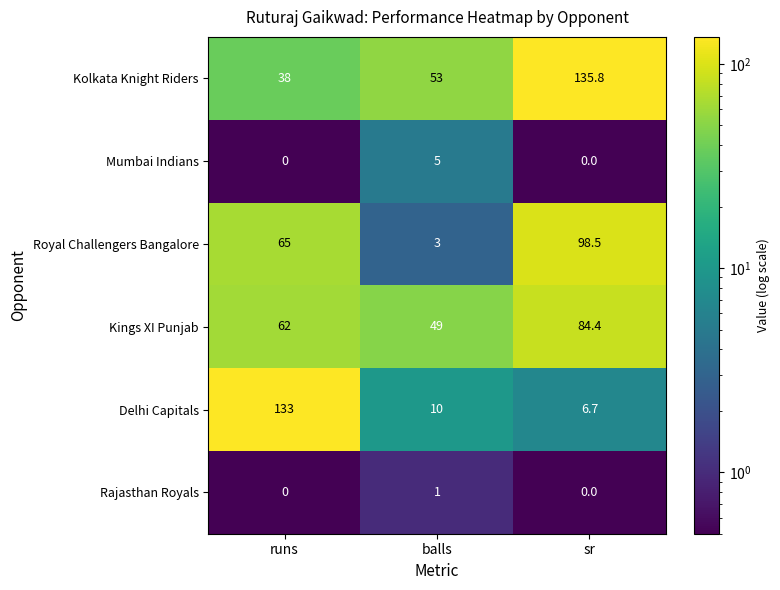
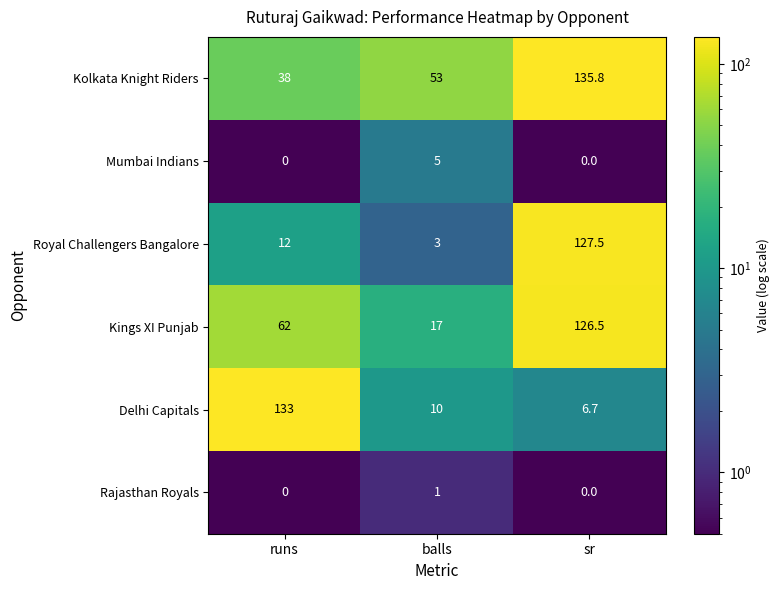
Royal Challengers Bangalore, runs: 65 -> 12
Royal Challengers Bangalore, sr: 98.5 -> 127.5
Kings XI Punjab, balls: 49 -> 17
Kings XI Punjab, sr: 84.4 -> 126.5
